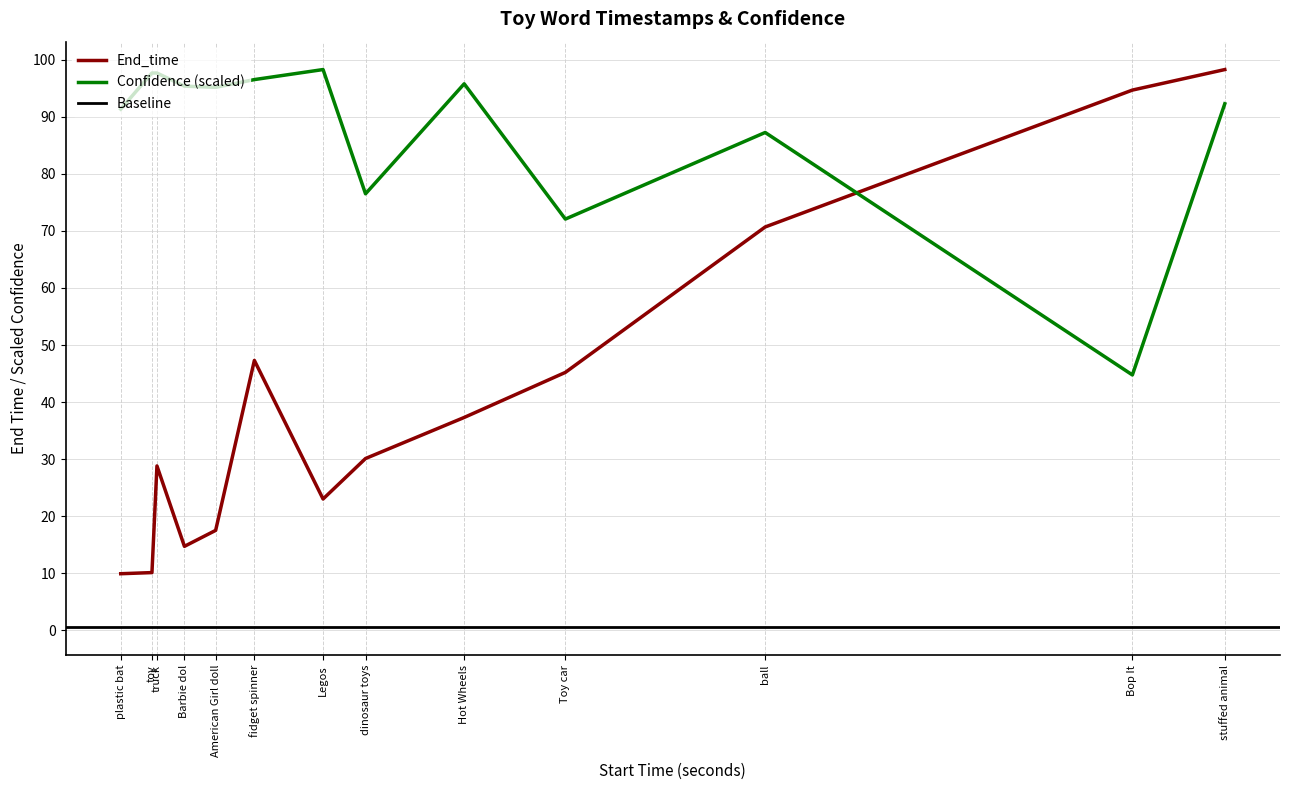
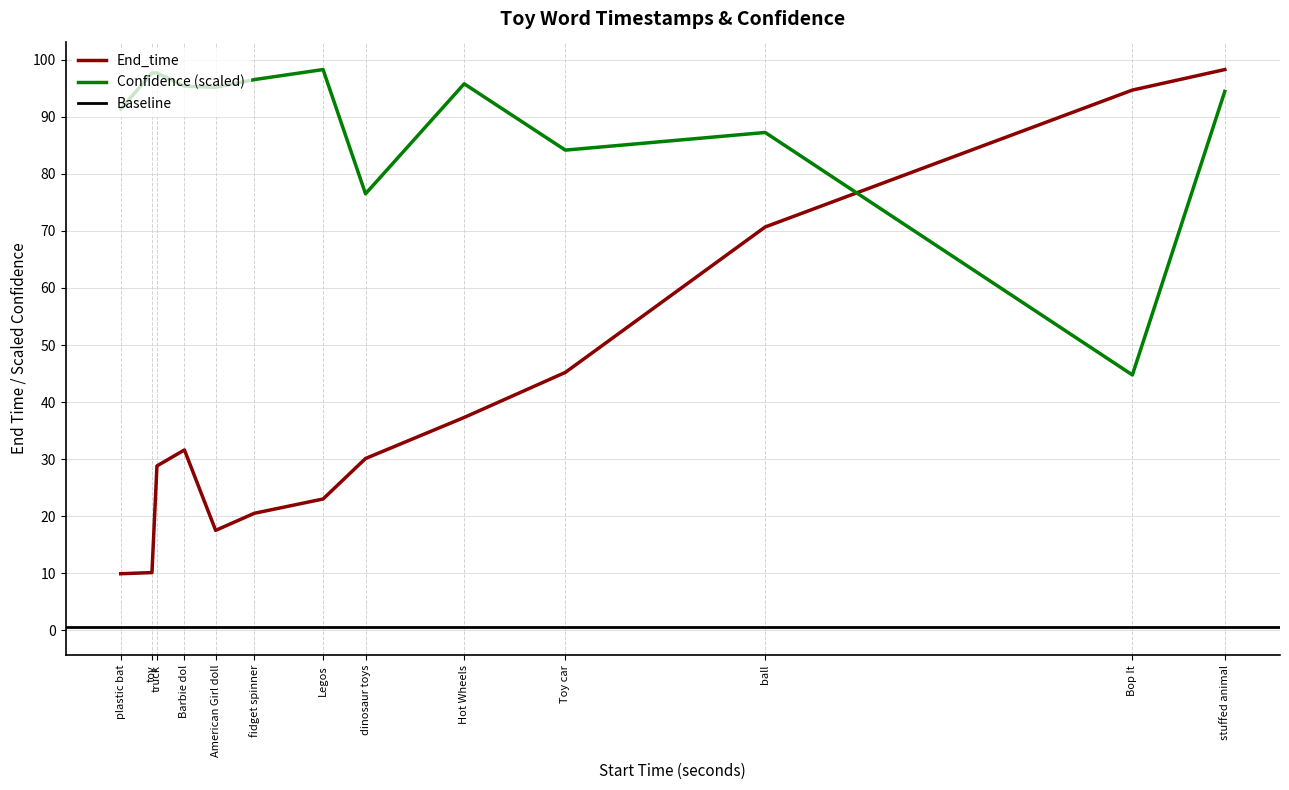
End_time, Barbie dol: 15 -> 32
End_time, fidget spinner: 47 -> 21
Confidence (scaled), Toy car: 72 -> 84
Confidence (scaled), stuffed animal: 92 -> 94
